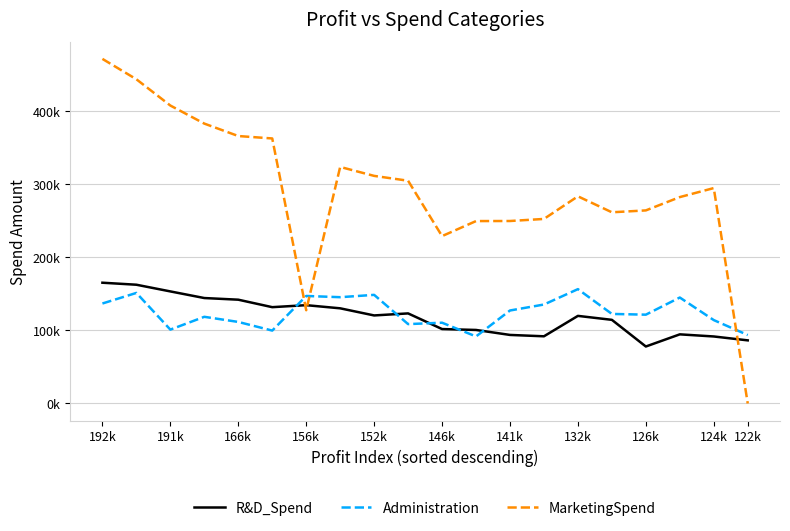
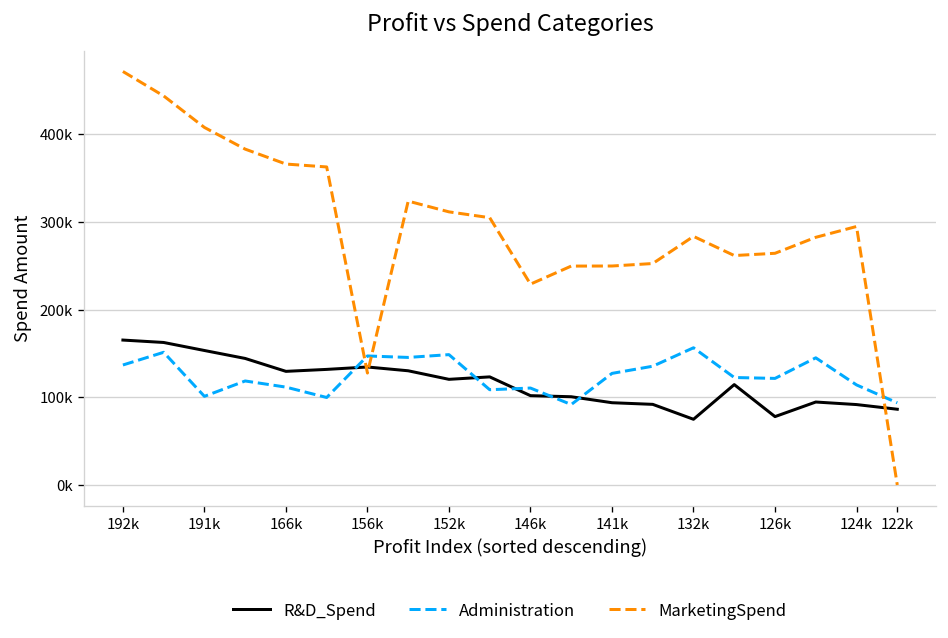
R&D_Spend, 166k: 140000 -> 130000
R&D_Spend, 132k: 120000 -> 70000
